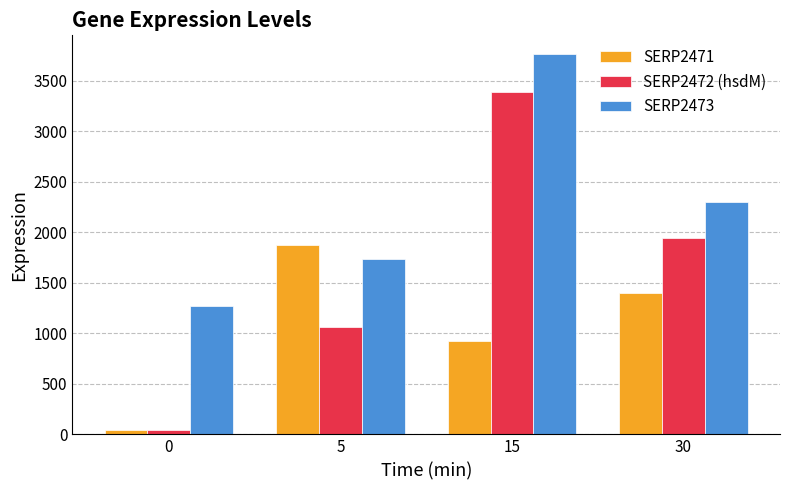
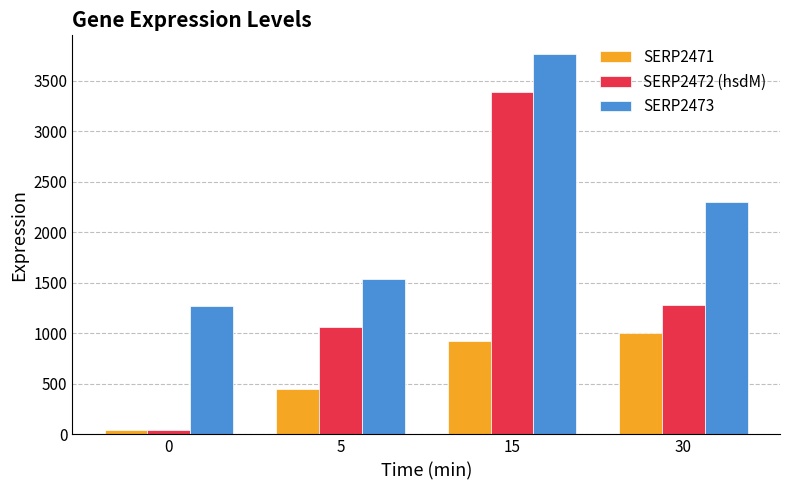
SERP2471, 5: 1870 -> 450
SERP2473, 5: 1730 -> 1540
SERP2471, 30: 1400 -> 1000
SERP2472 (hsdM), 30: 1940 -> 1290
